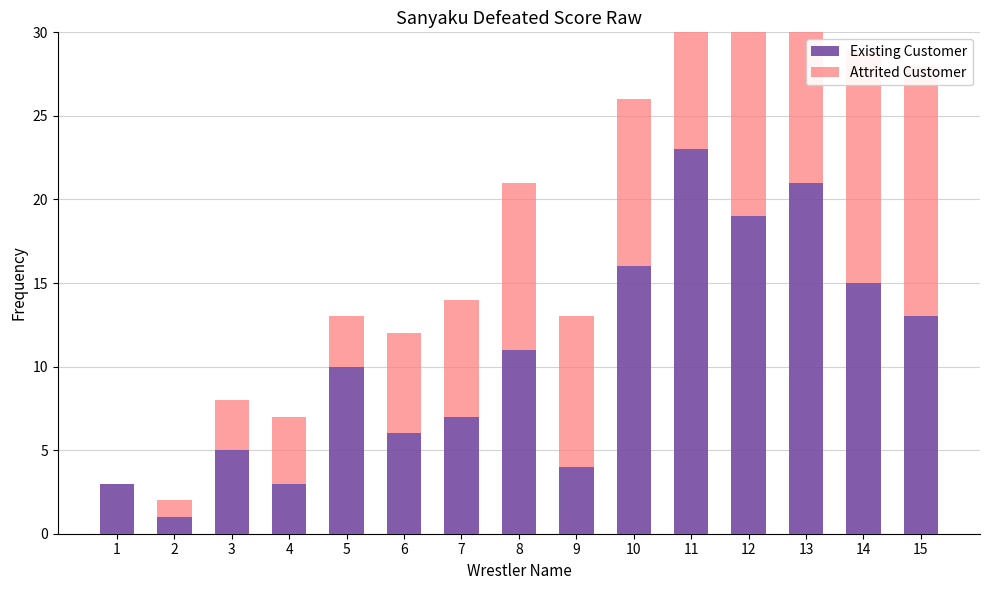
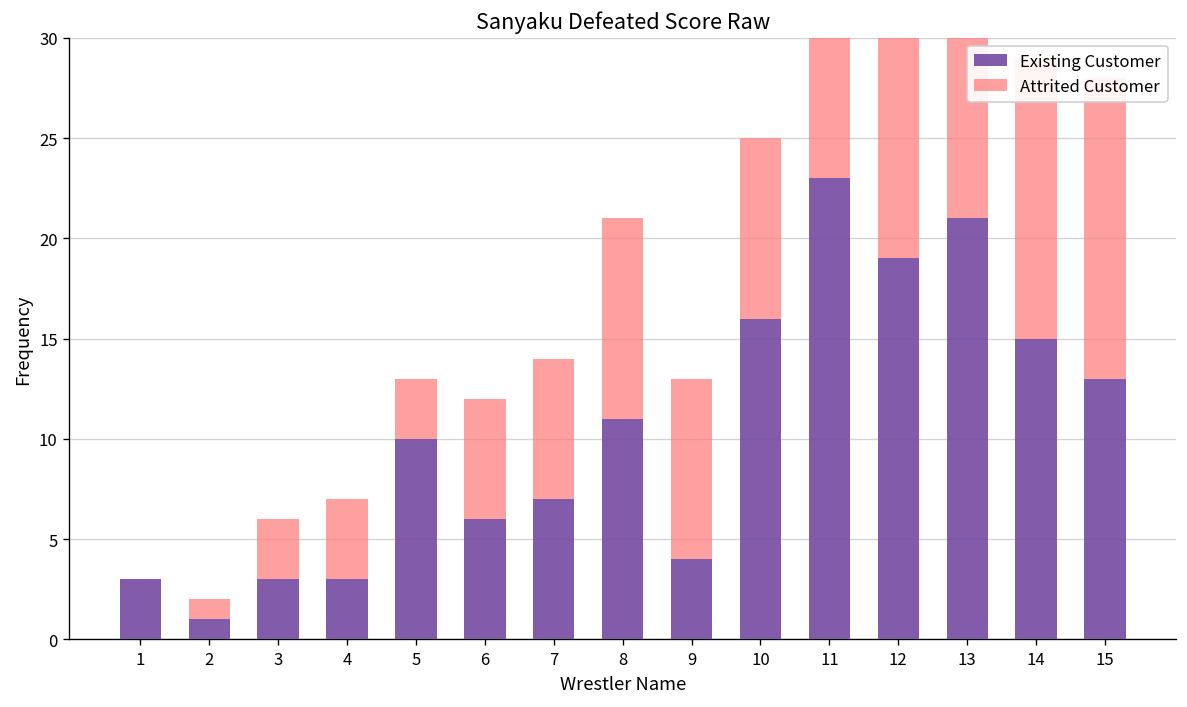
Existing Customer, 3: 5 -> 3
Attrited Customer, 10: 10 -> 9
